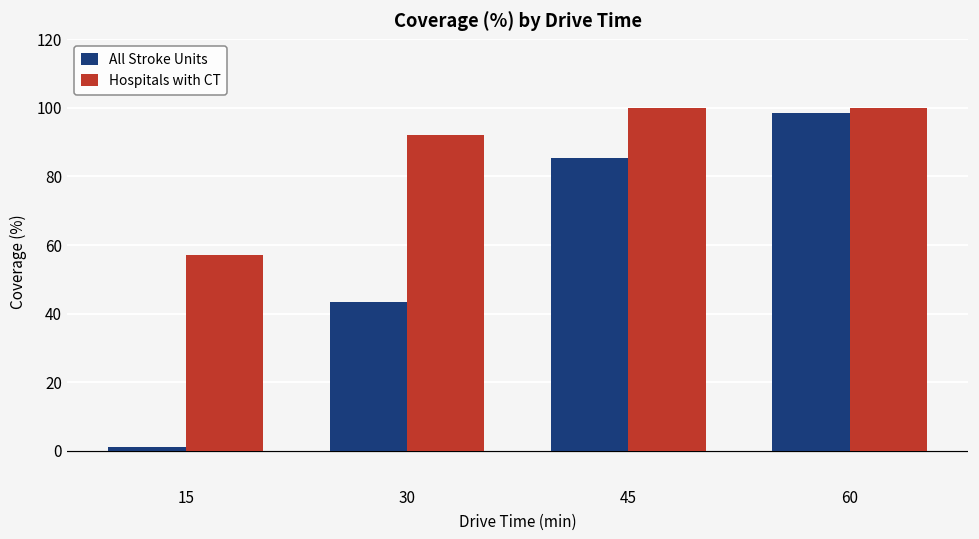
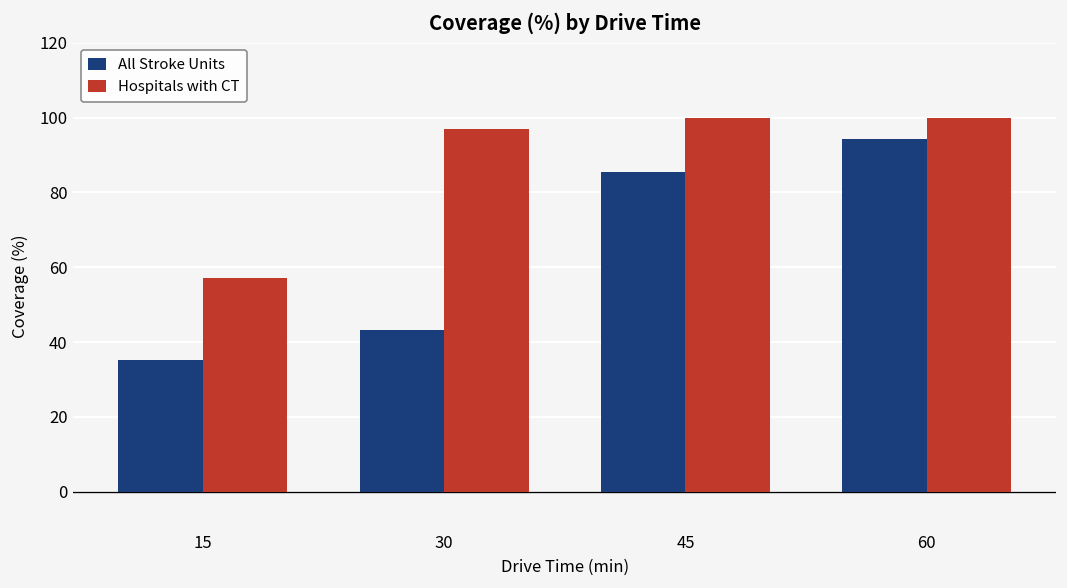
All Stroke Units, 15: 1 -> 35
Hospitals with CT, 30: 92 -> 97
All Stroke Units, 60: 99 -> 94
